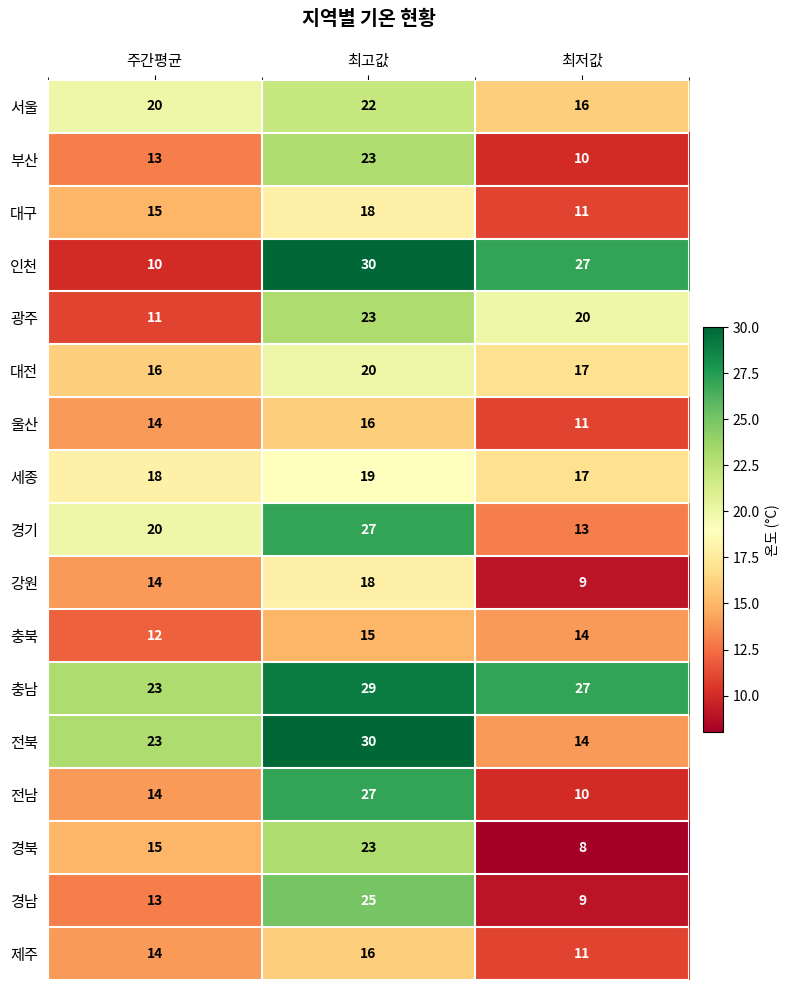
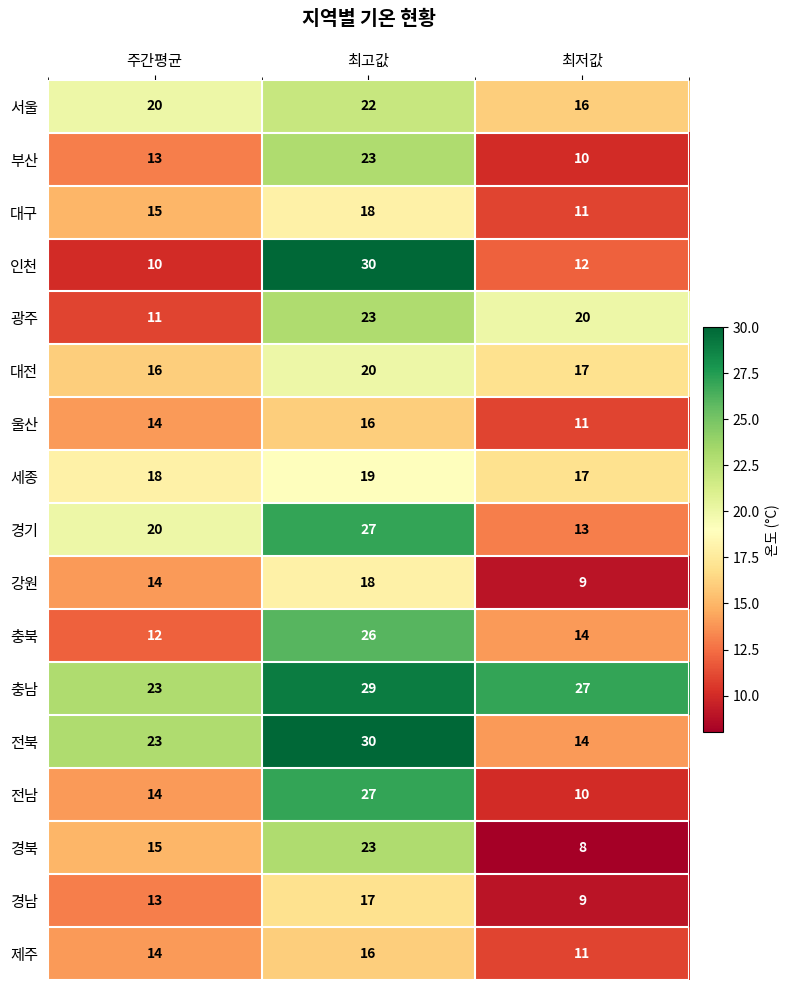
인천, 최저값: 27 -> 12
충북, 최고값: 15 -> 26
경남, 최고값: 25 -> 17
